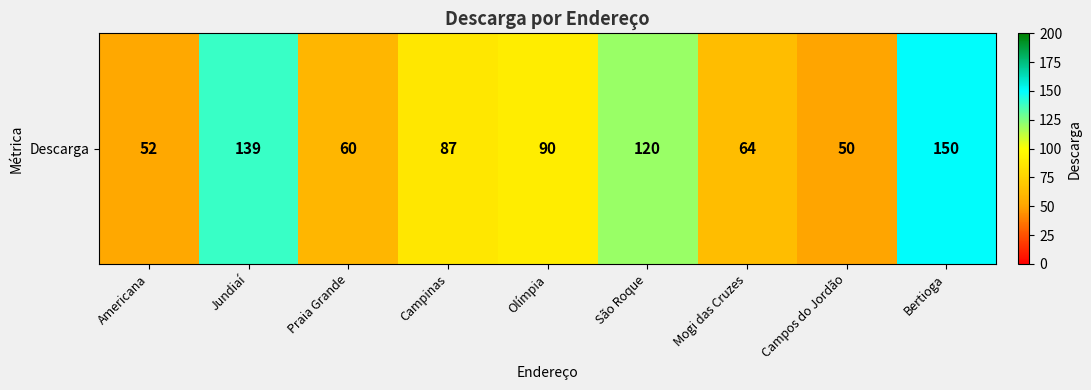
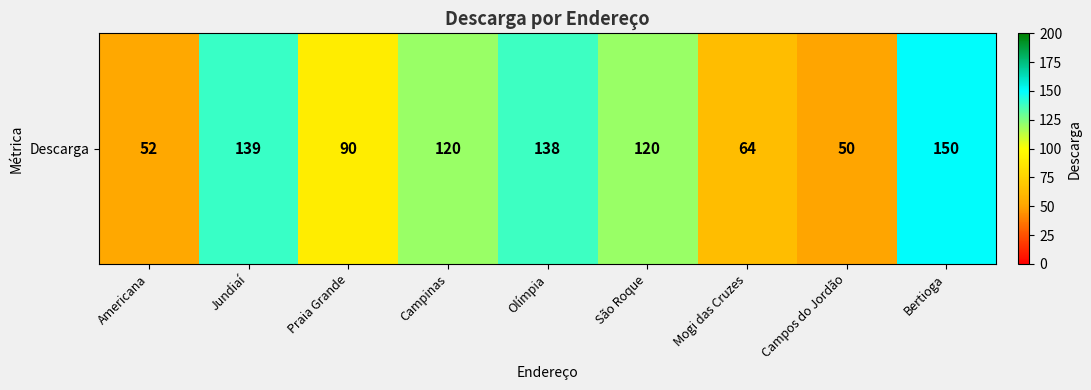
Descarga, Praia Grande: 60 -> 90
Descarga, Campinas: 87 -> 120
Descarga, Olímpia: 90 -> 138
